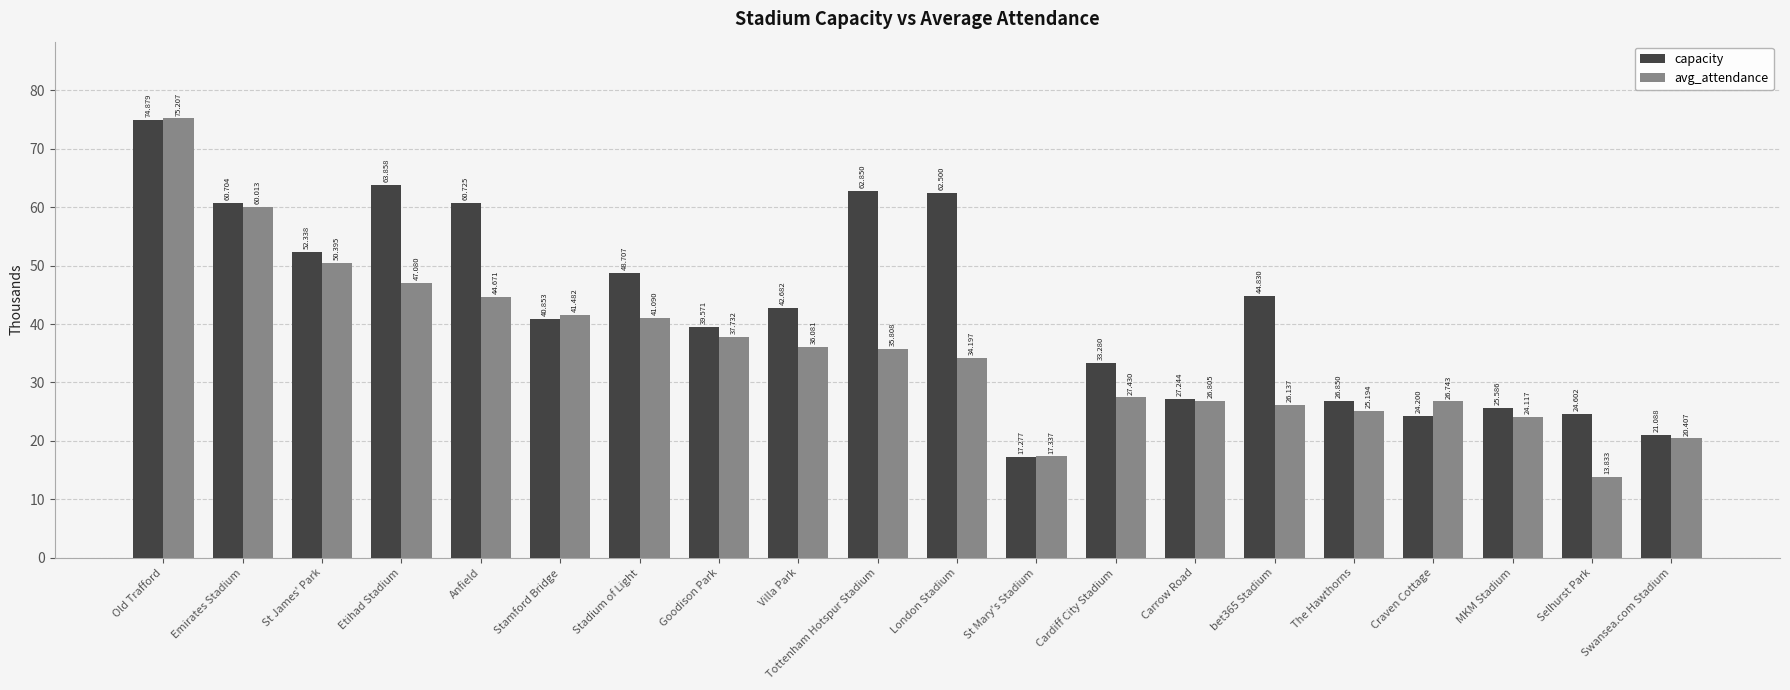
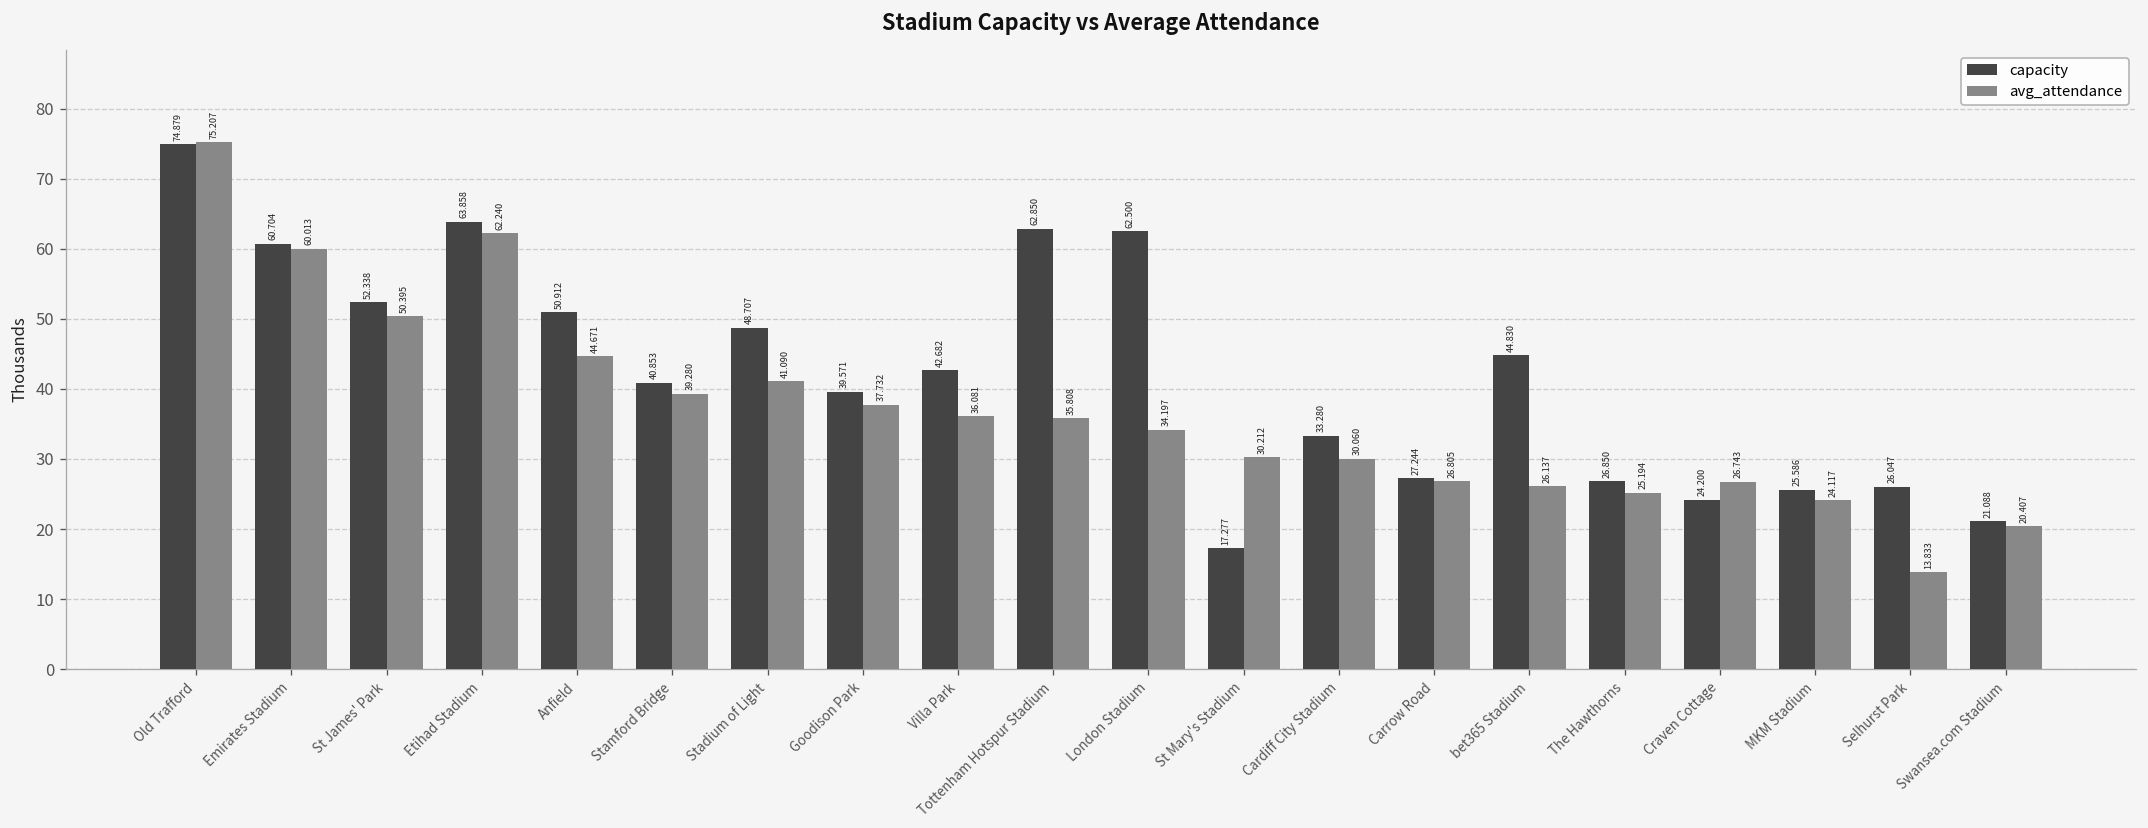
avg_attendance, Etihad Stadium: 47.080 -> 62.240
capacity, Anfield: 60.725 -> 50.912
avg_attendance, Stamford Bridge: 41.482 -> 39.280
avg_attendance, St Mary's Stadium: 17.337 -> 30.212
avg_attendance, Cardiff City Stadium: 27.430 -> 30.060
capacity, Selhurst Park: 24.602 -> 26.047
